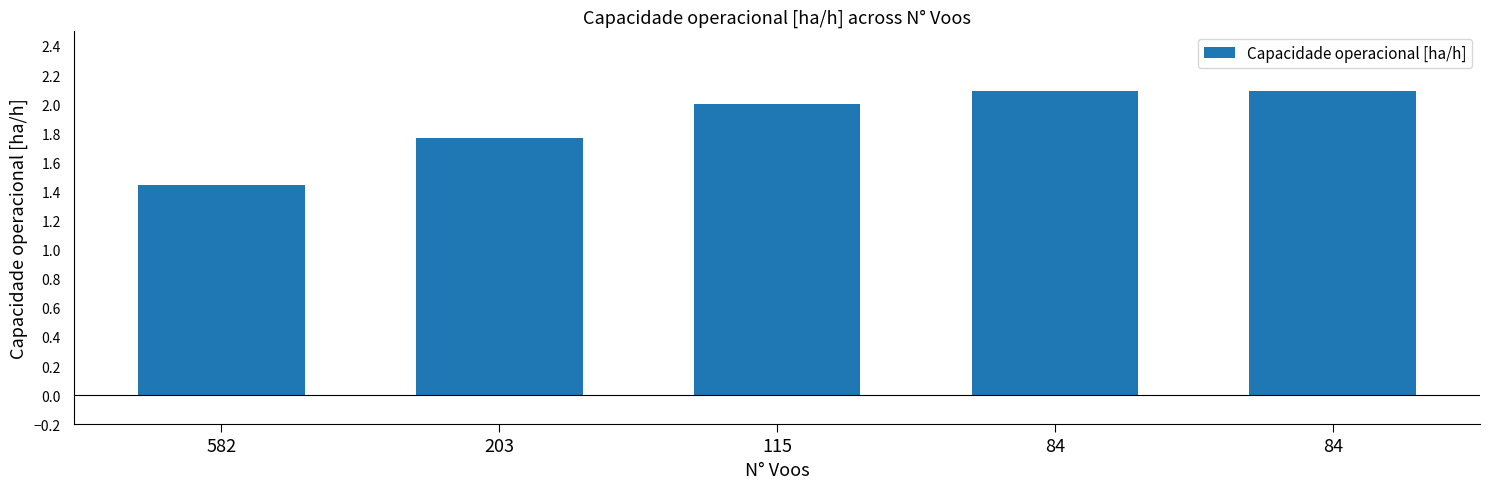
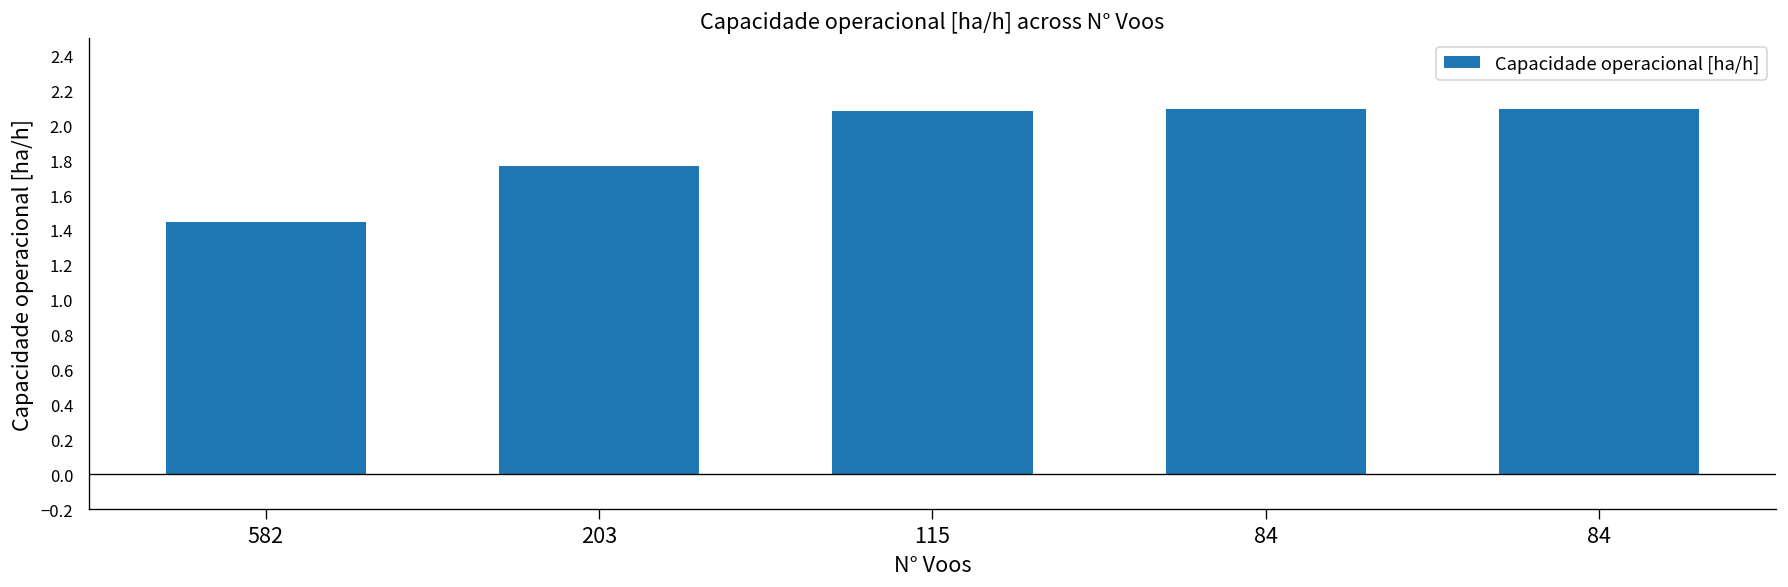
115: 2.00 -> 2.08
